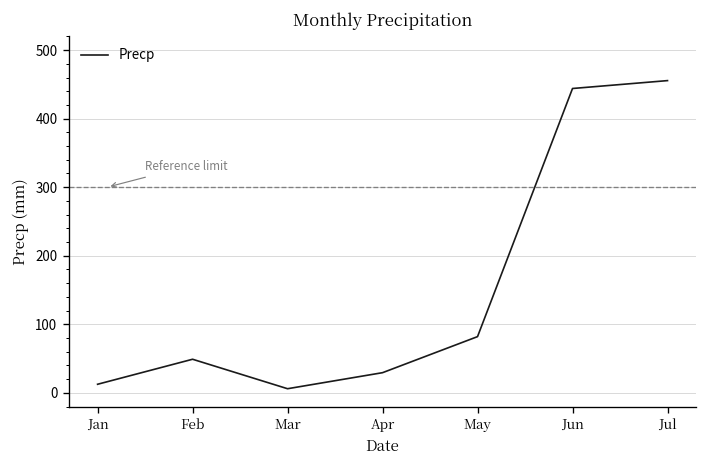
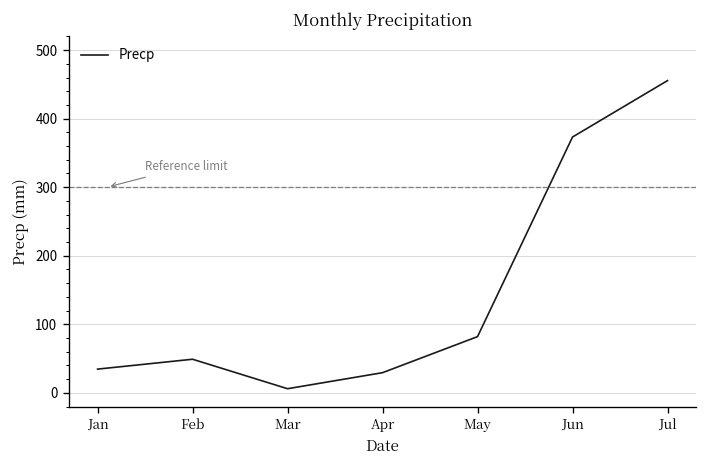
Jan: 10 -> 30
Jun: 440 -> 370
